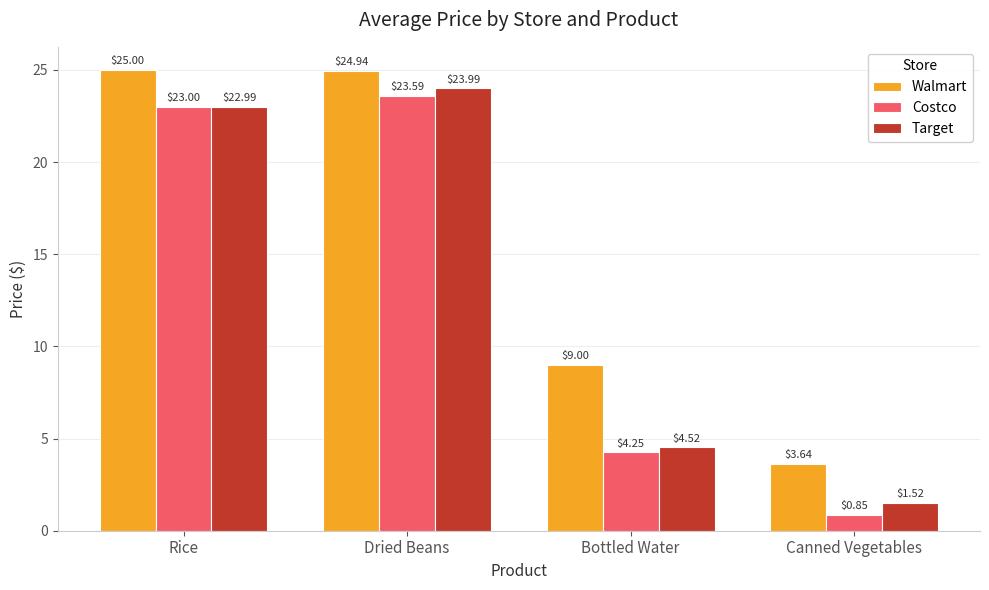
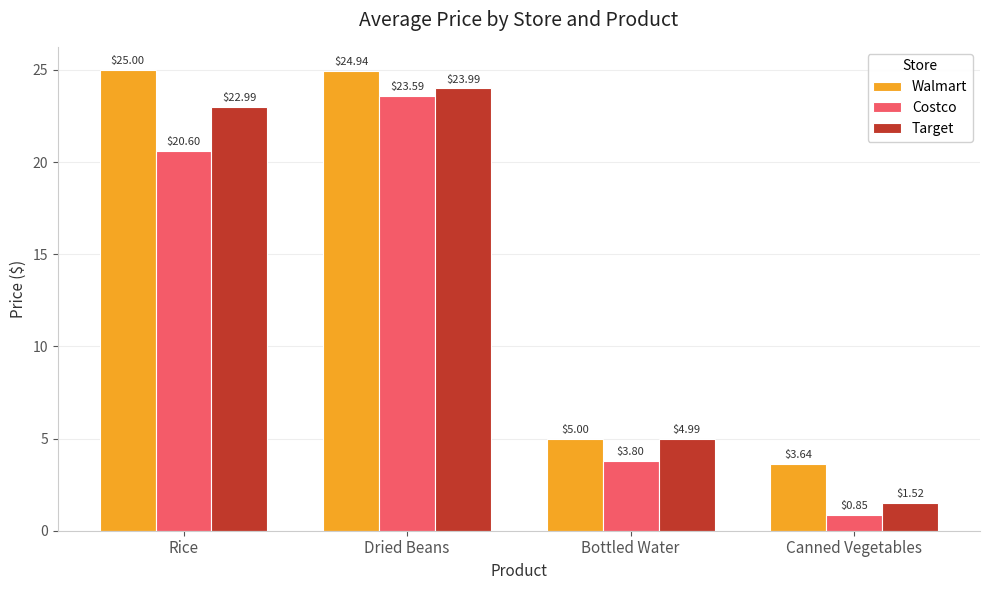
Costco, Rice: $23.00 -> $20.60
Walmart, Bottled Water: $9.00 -> $5.00
Costco, Bottled Water: $4.25 -> $3.80
Target, Bottled Water: $4.52 -> $4.99
